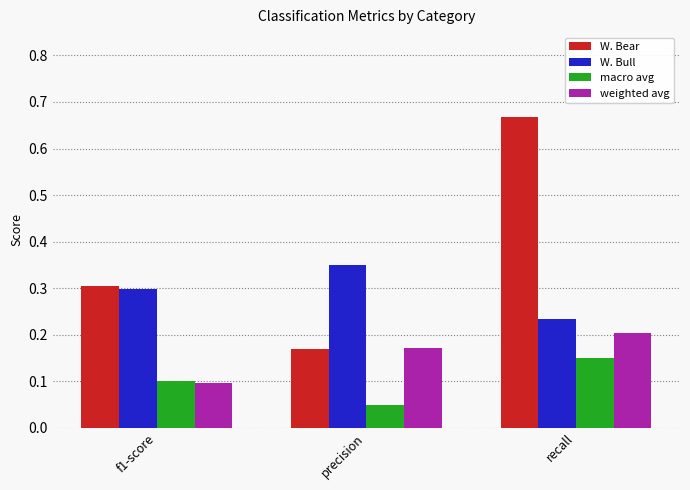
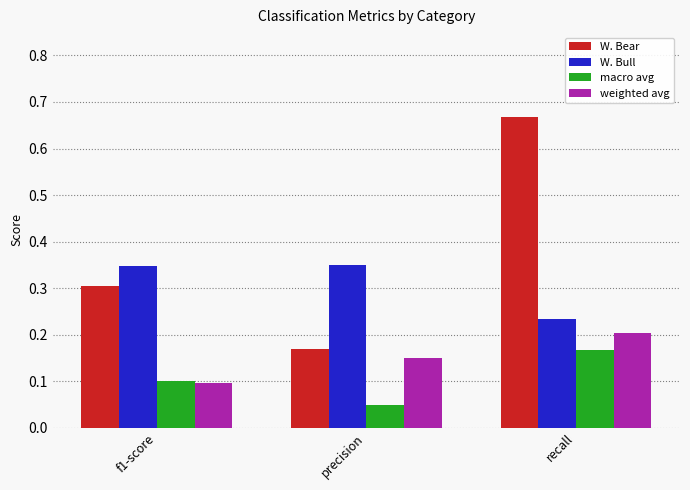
W. Bull, f1-score: 0.30 -> 0.35
weighted avg, precision: 0.17 -> 0.15
macro avg, recall: 0.15 -> 0.17
